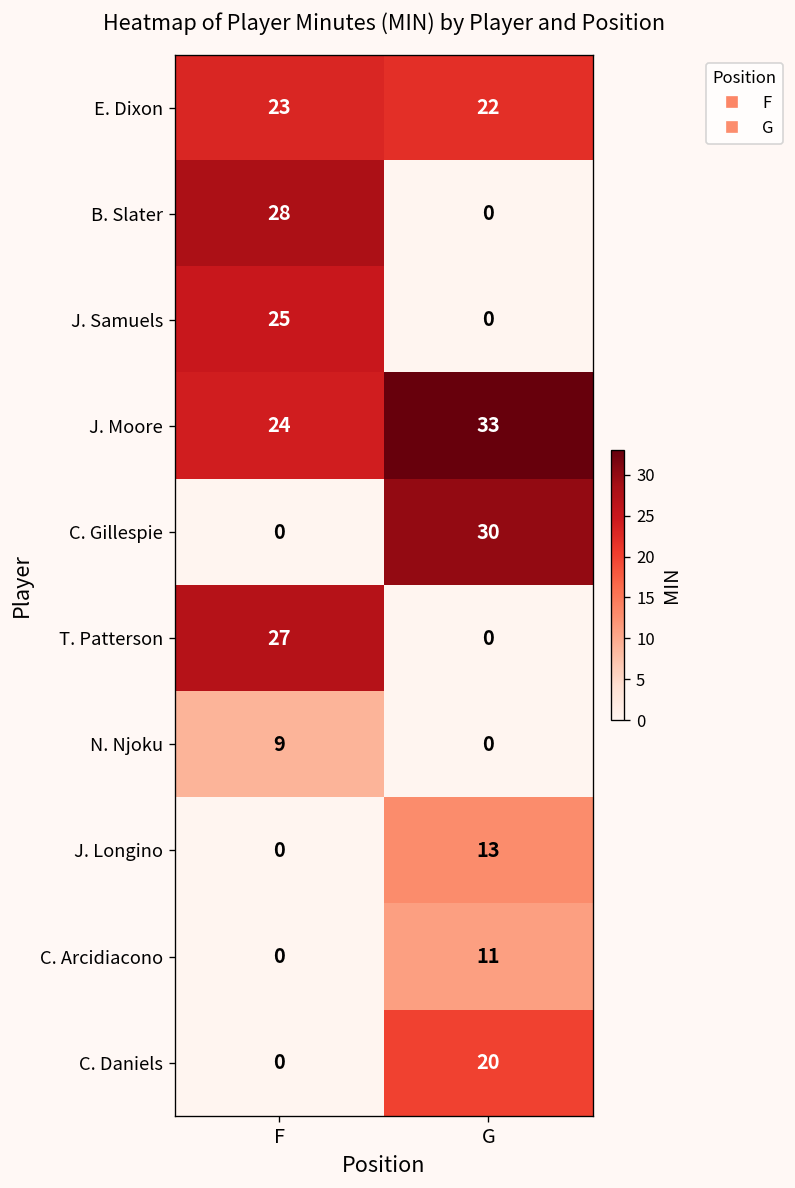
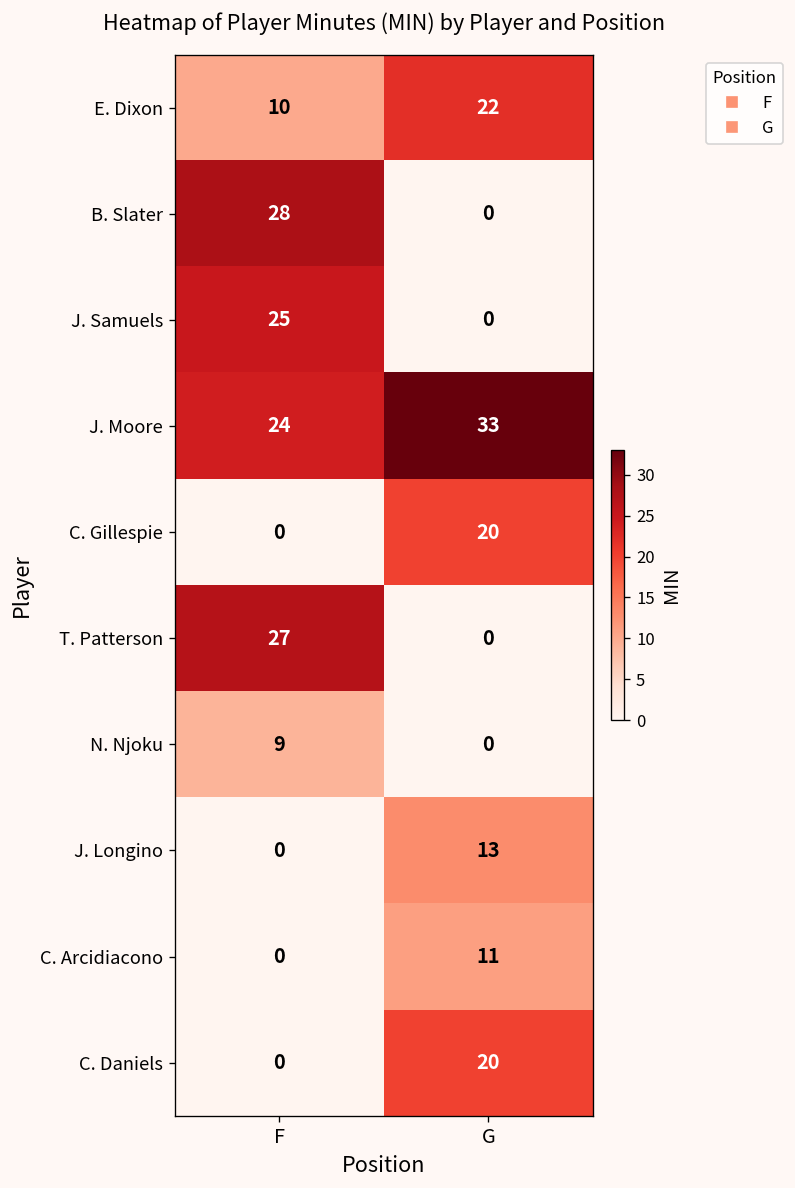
E. Dixon, F: 23 -> 10
C. Gillespie, G: 30 -> 20
